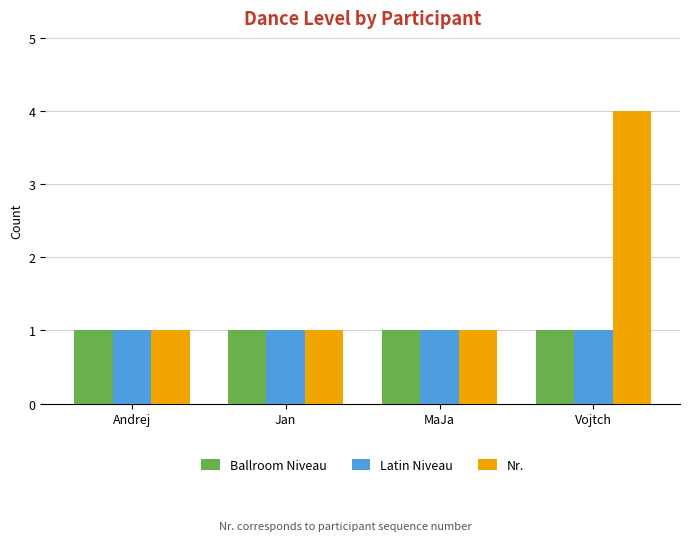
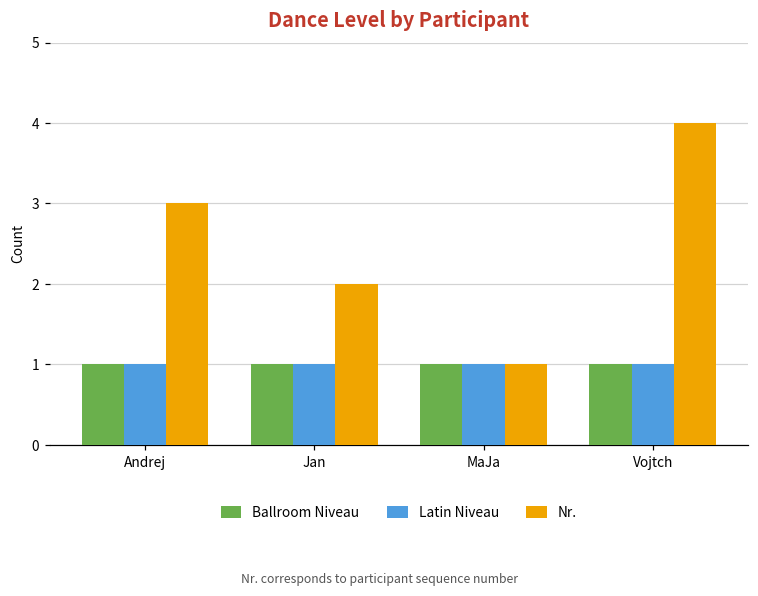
Nr., Andrej: 1 -> 3
Nr., Jan: 1 -> 2
